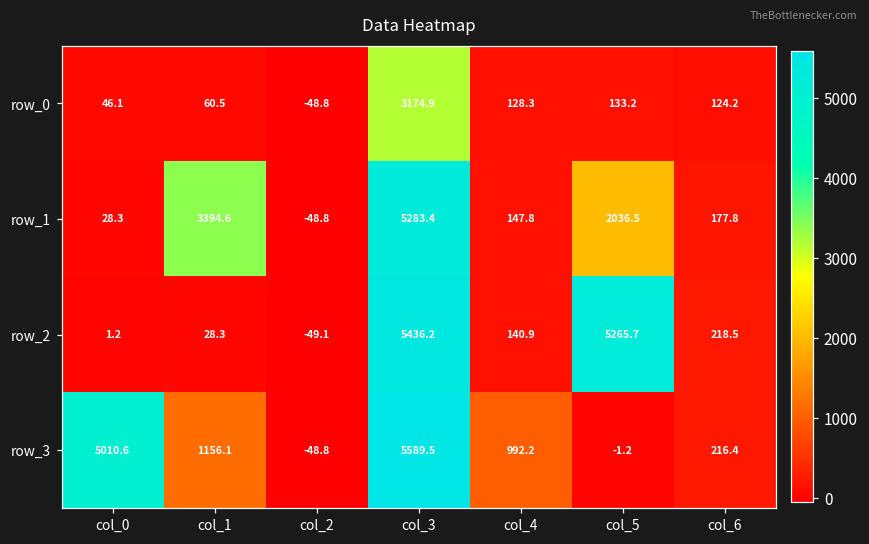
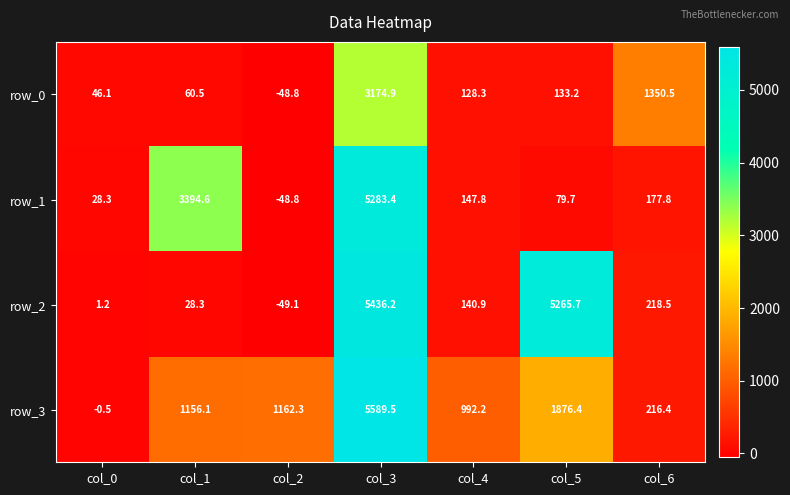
row_0, col_6: 124.2 -> 1350.5
row_1, col_5: 2036.5 -> 79.7
row_3, col_0: 5010.6 -> -0.5
row_3, col_2: -48.8 -> 1162.3
row_3, col_5: -1.2 -> 1876.4
